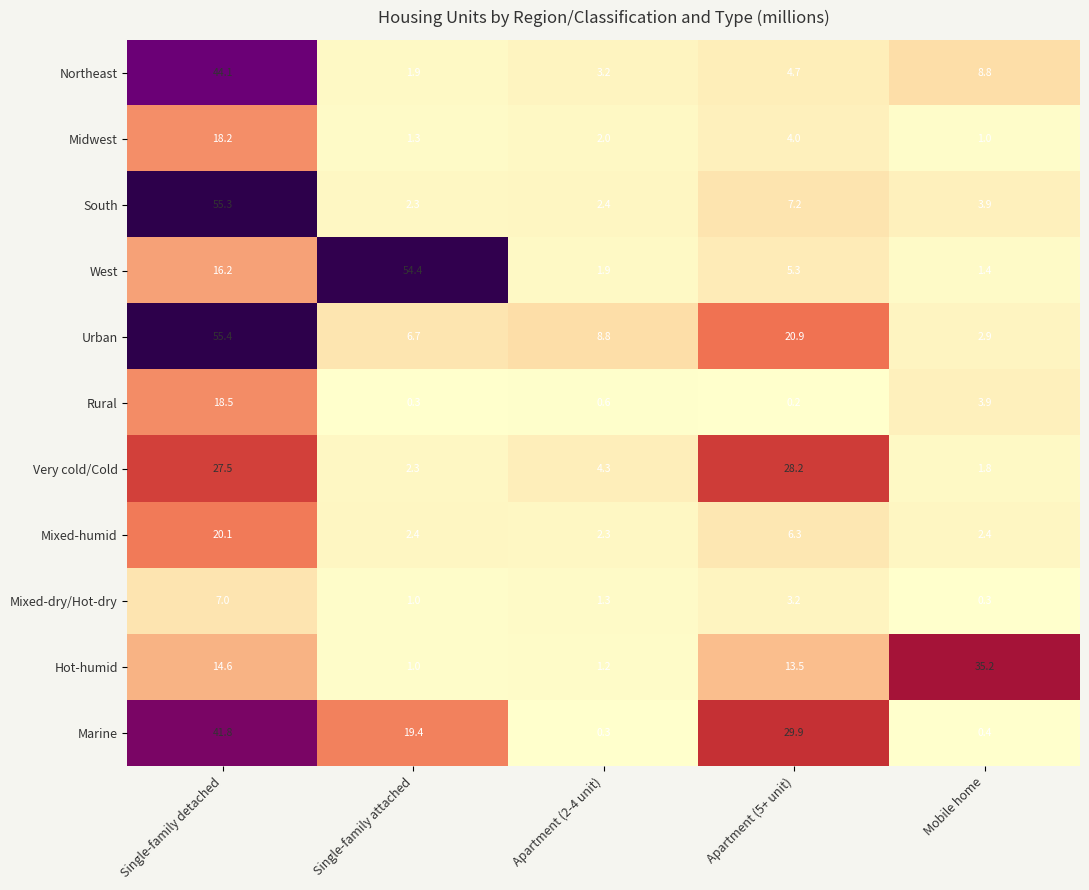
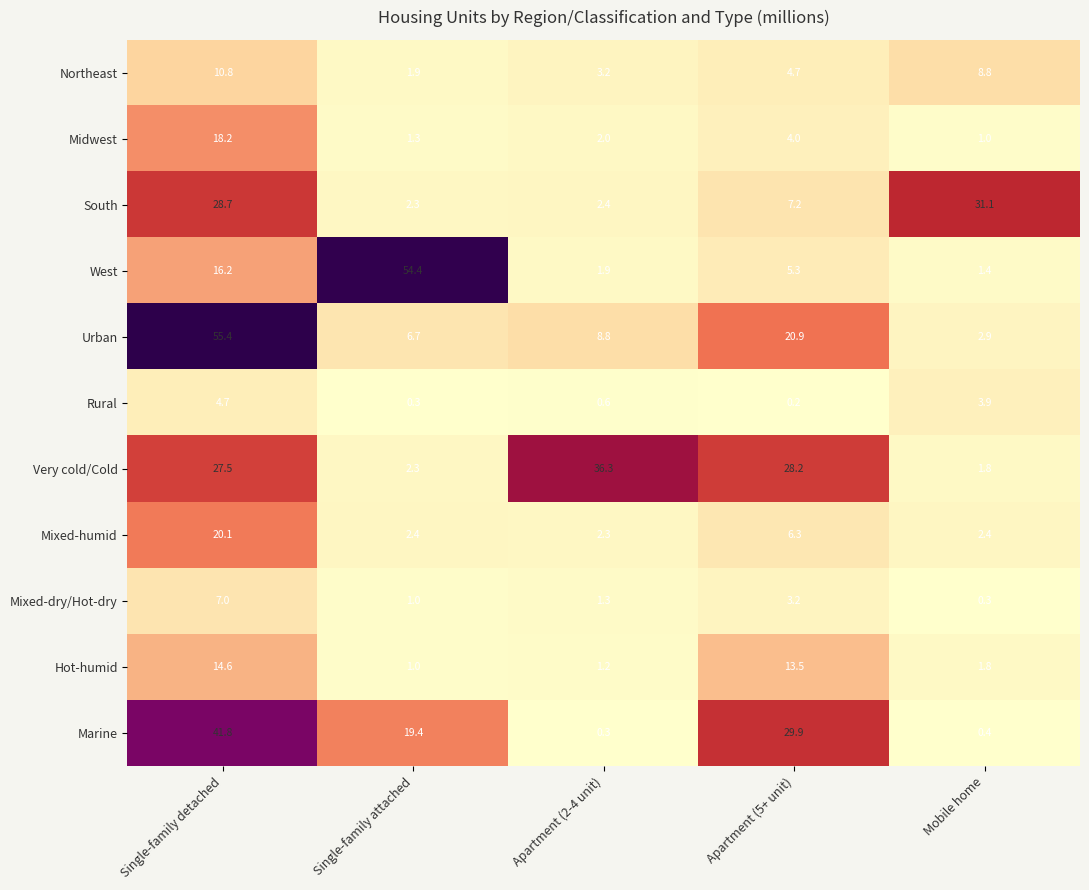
Northeast, Single-family detached: 44.1 -> 10.8
South, Single-family detached: 55.3 -> 28.7
South, Mobile home: 3.9 -> 31.1
Rural, Single-family detached: 18.5 -> 4.7
Very cold/Cold, Apartment (2-4 unit): 4.3 -> 36.3
Hot-humid, Mobile home: 35.2 -> 1.8
